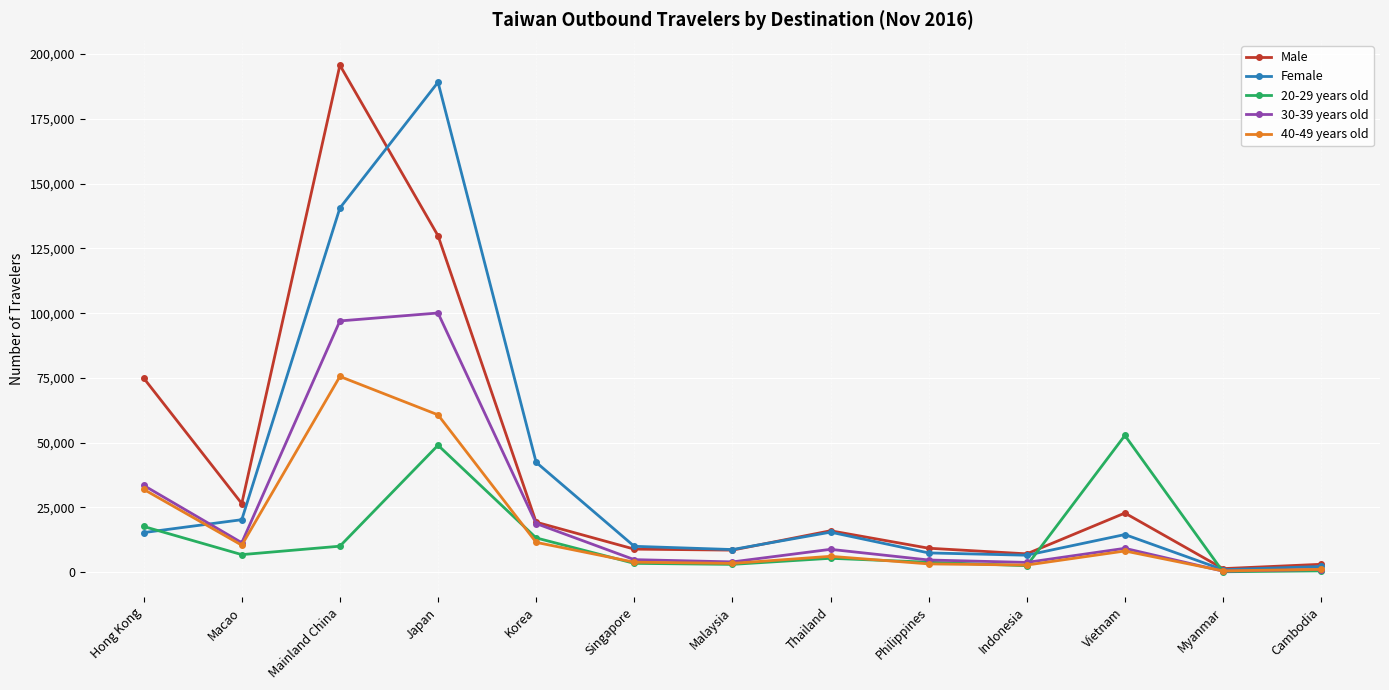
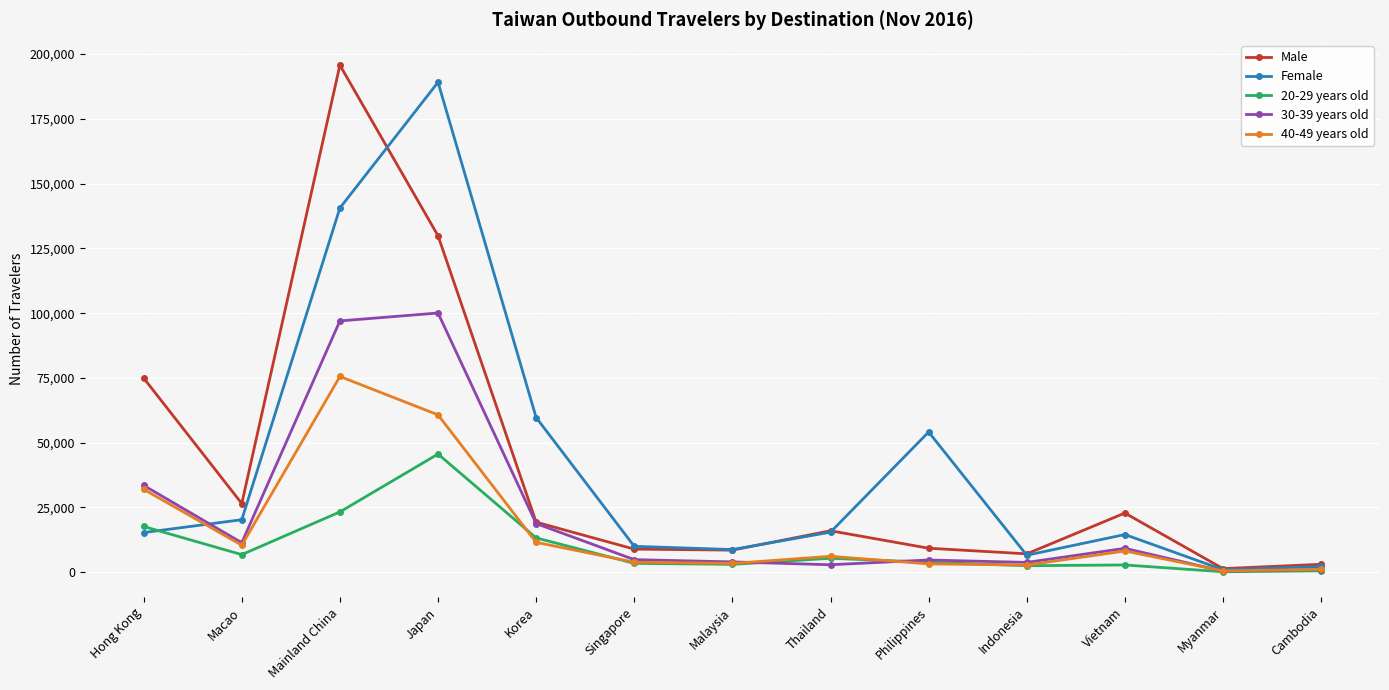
20-29 years old, Mainland China: 10,000 -> 23,000
20-29 years old, Japan: 49,000 -> 46,000
Female, Korea: 42,000 -> 60,000
30-39 years old, Thailand: 9,000 -> 3,000
Female, Philippines: 7,000 -> 54,000
20-29 years old, Vietnam: 53,000 -> 3,000
